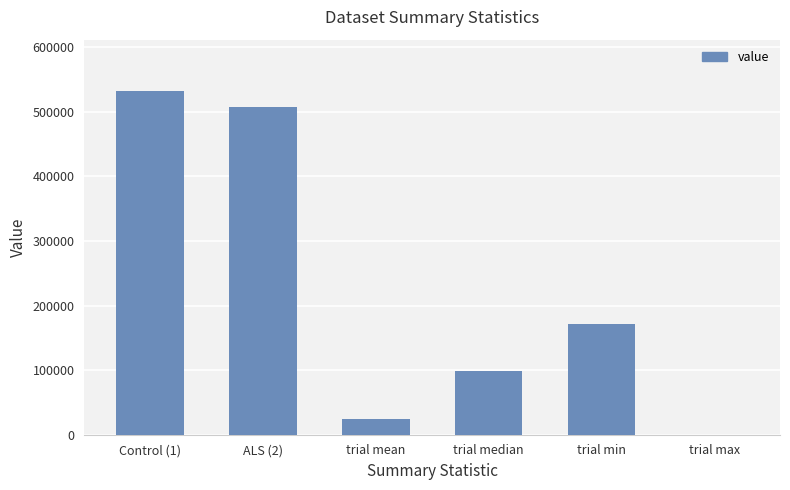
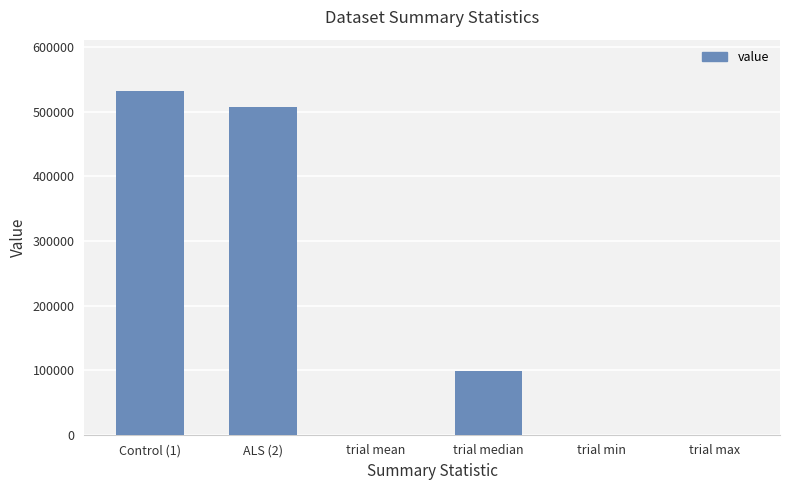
trial mean: 30000 -> 0
trial min: 170000 -> 0
